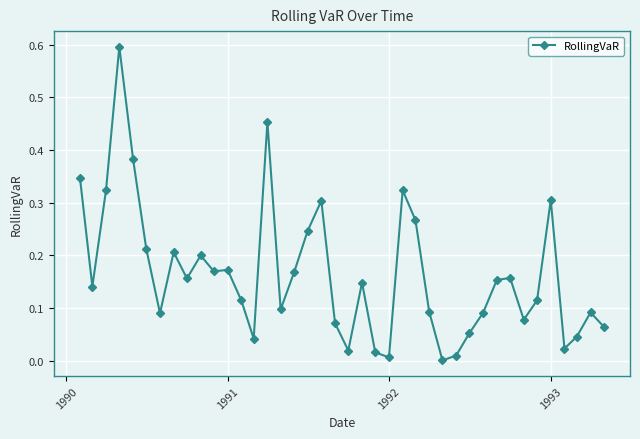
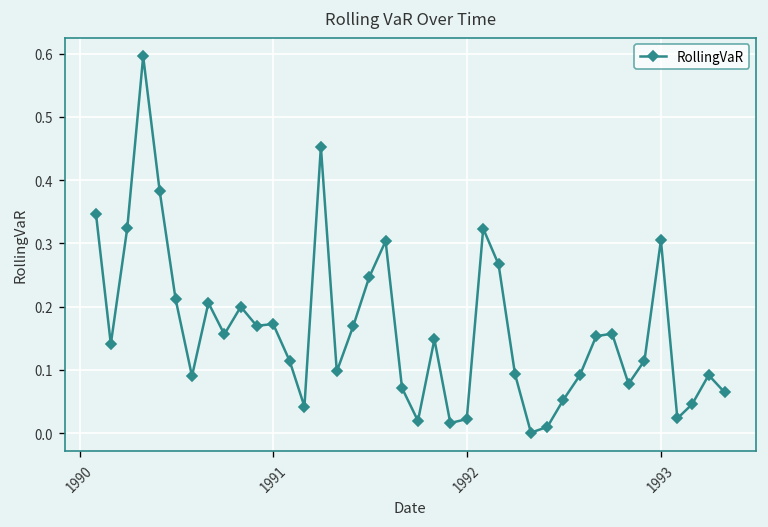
1992: 0.01 -> 0.02
